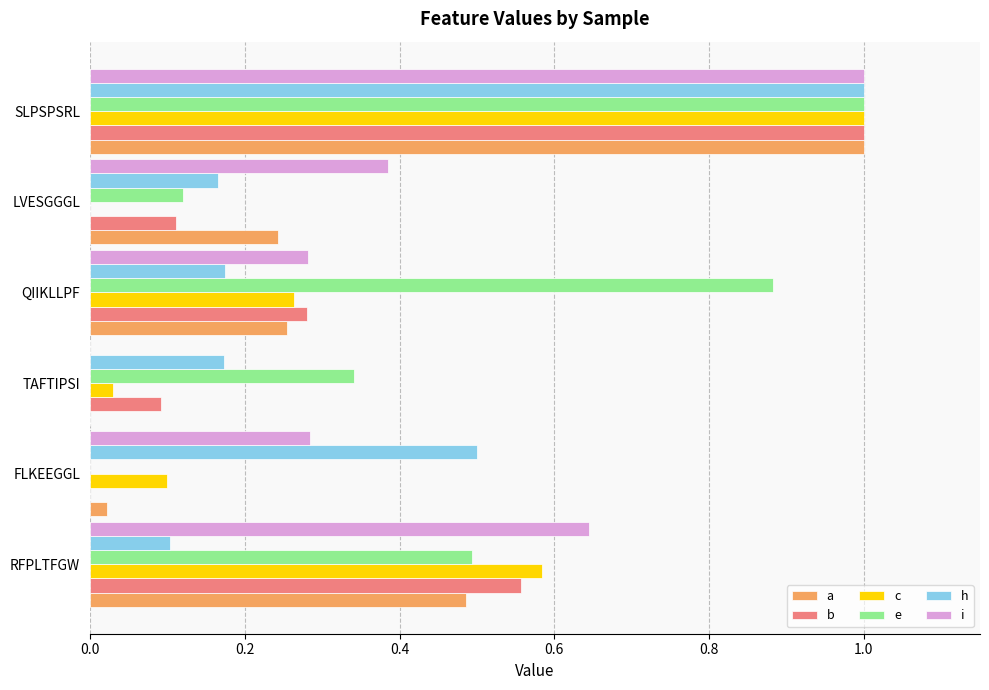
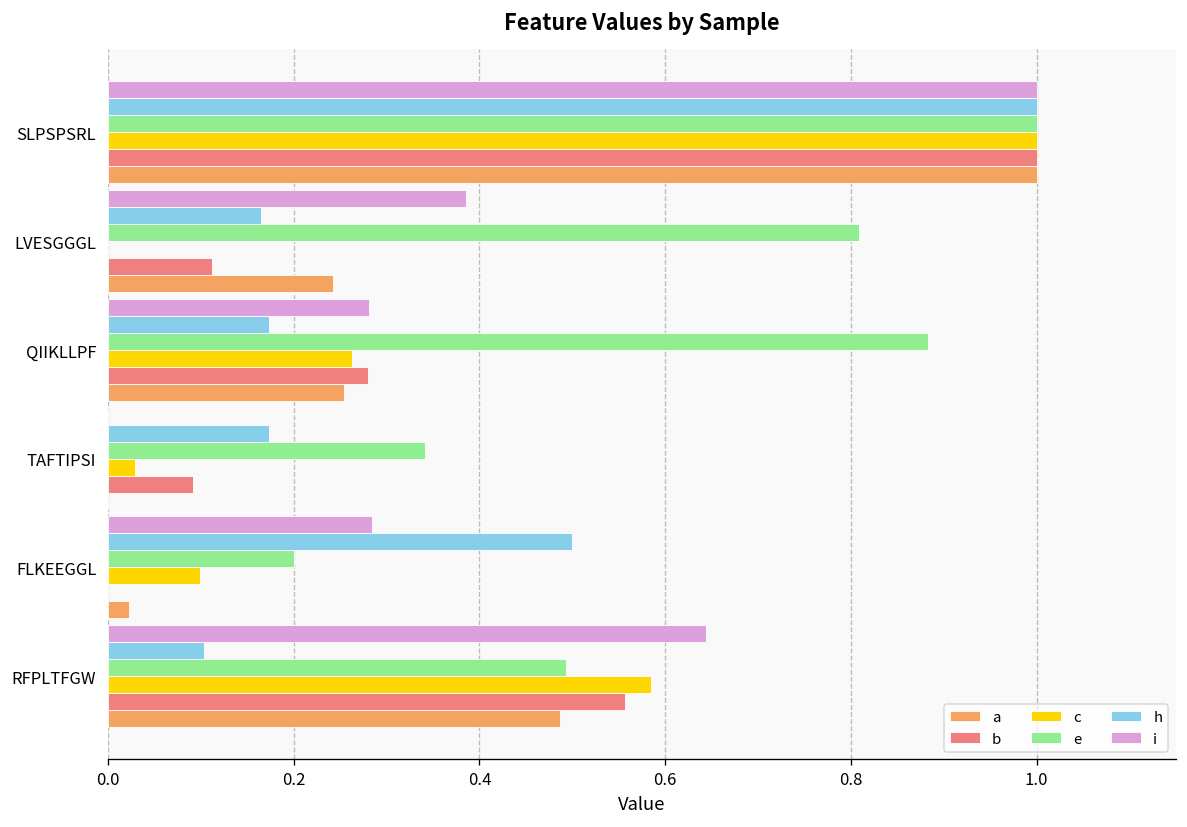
e, LVESGGGL: 0.12 -> 0.81
e, FLKEEGGL: 0.0 -> 0.2
